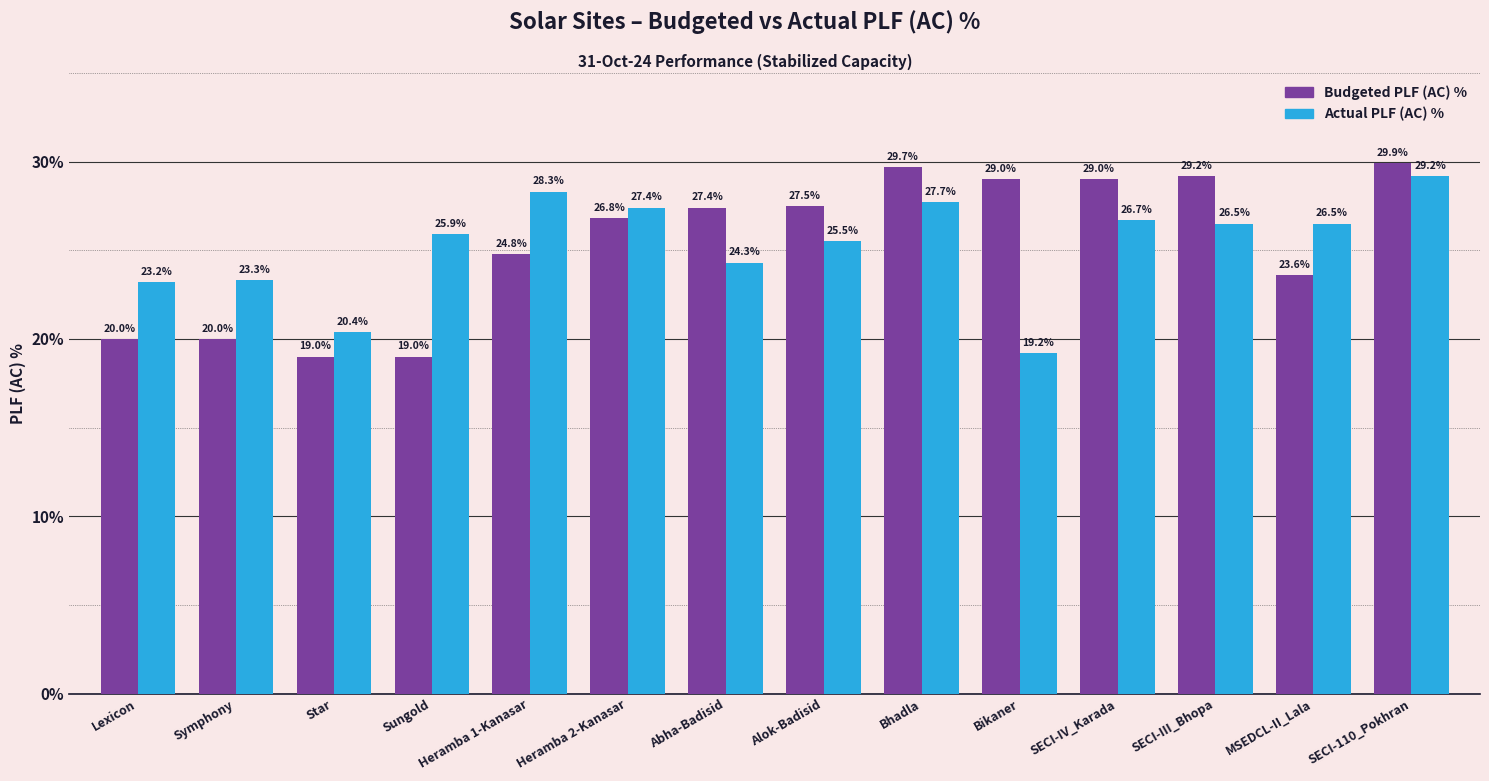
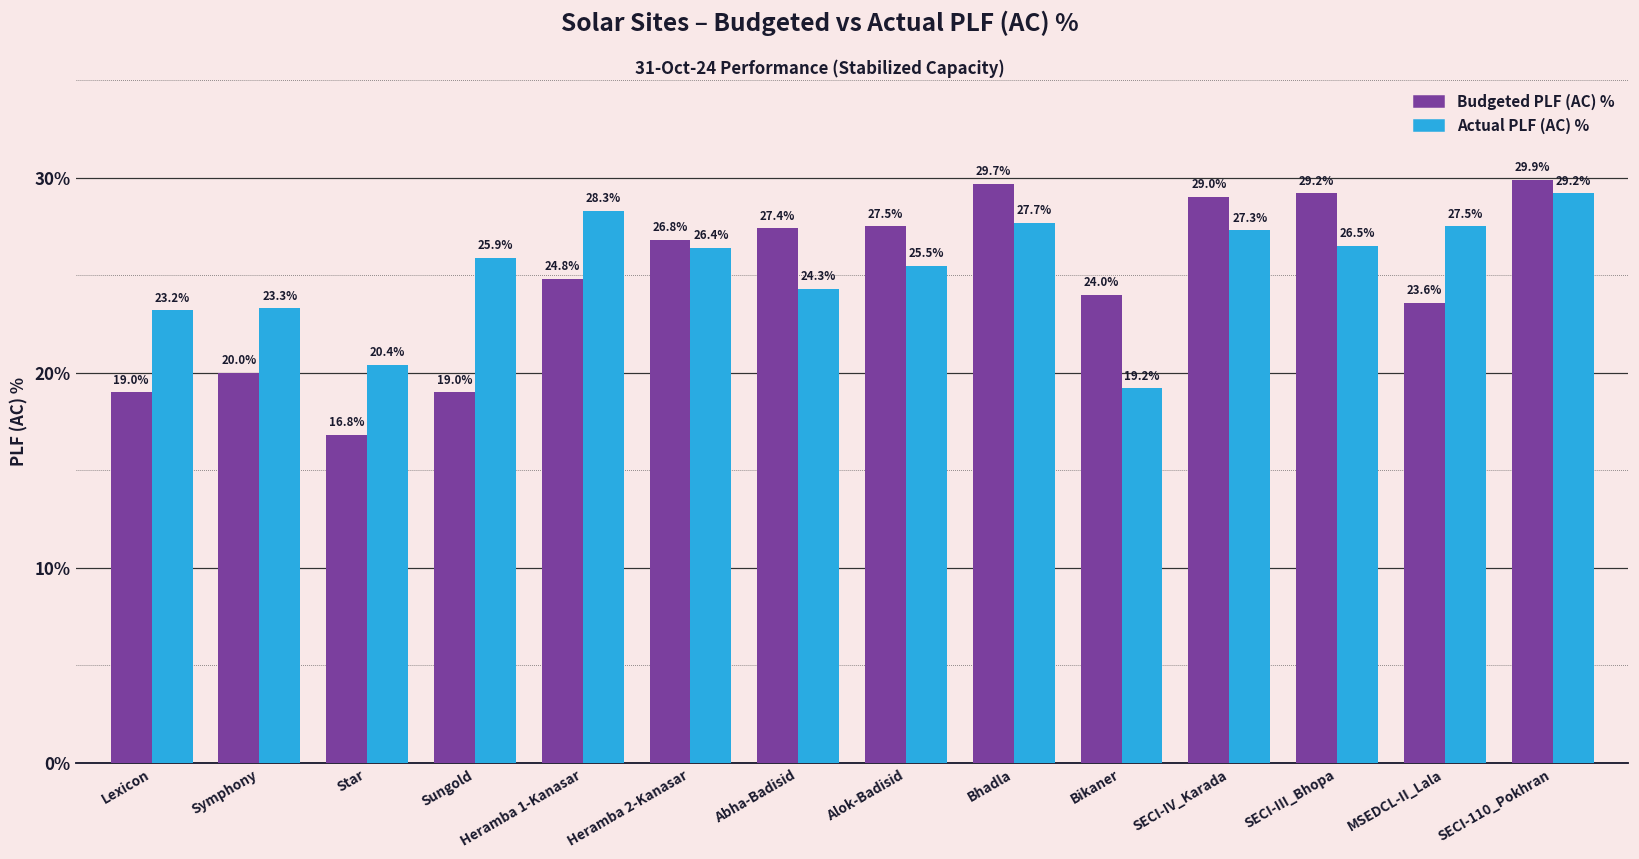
Budgeted PLF (AC) %, Lexicon: 20.0% -> 19.0%
Budgeted PLF (AC) %, Star: 19.0% -> 16.8%
Actual PLF (AC) %, Heramba 2-Kanasar: 27.4% -> 26.4%
Budgeted PLF (AC) %, Bikaner: 29.0% -> 24.0%
Actual PLF (AC) %, SECI-IV_Karada: 26.7% -> 27.3%
Actual PLF (AC) %, MSEDCL-II_Lala: 26.5% -> 27.5%
